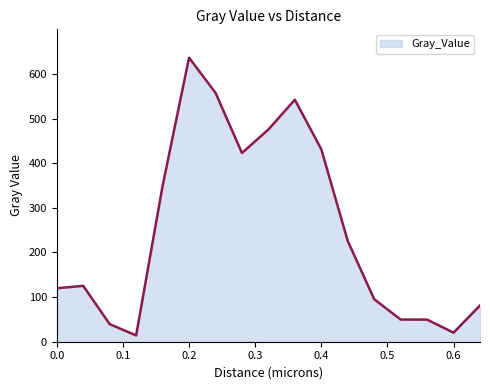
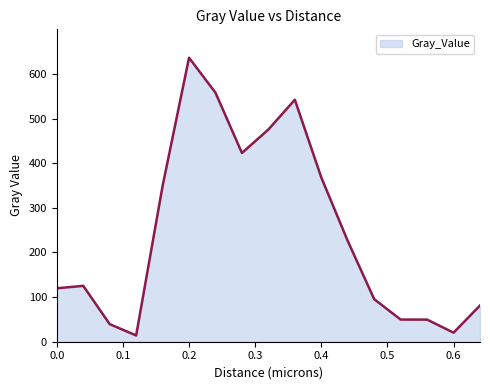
0.4: 430 -> 370
